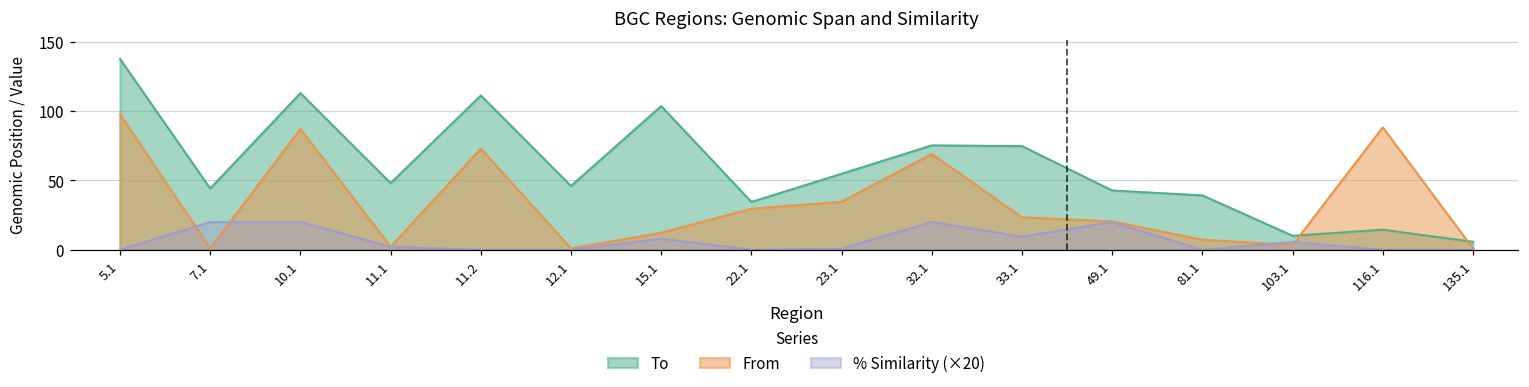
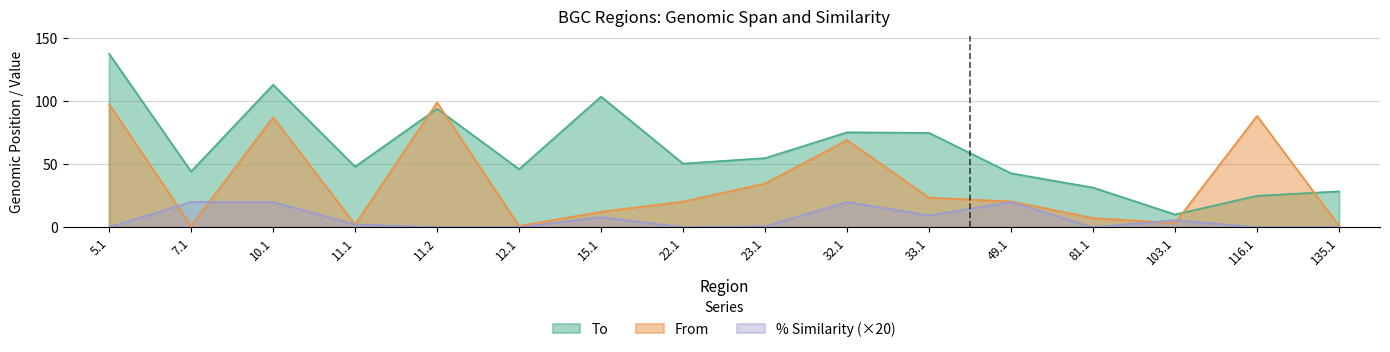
To, 11.2: 111 -> 94
From, 11.2: 73 -> 99
To, 22.1: 35 -> 50
From, 22.1: 30 -> 20
To, 81.1: 39 -> 31
To, 116.1: 15 -> 25
To, 135.1: 6 -> 28
